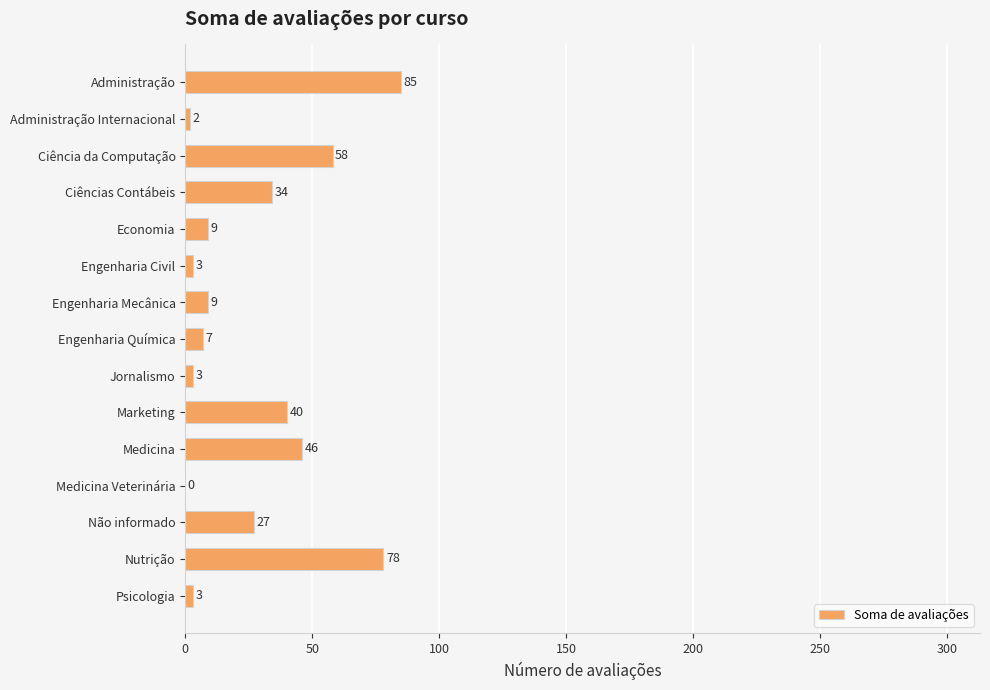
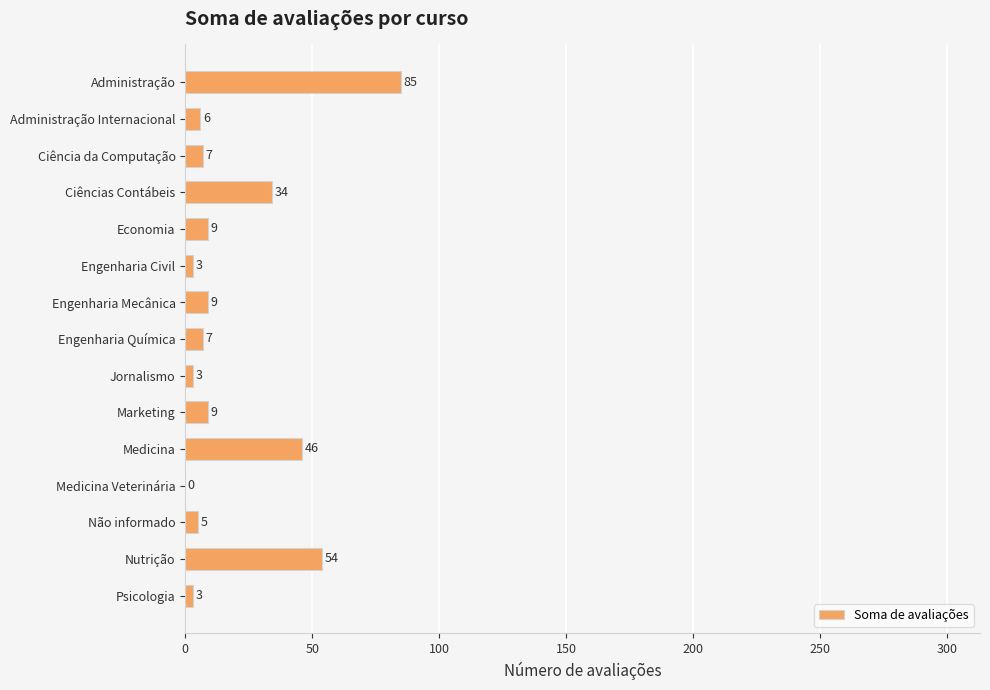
Administração Internacional: 2 -> 6
Ciência da Computação: 58 -> 7
Marketing: 40 -> 9
Não informado: 27 -> 5
Nutrição: 78 -> 54
